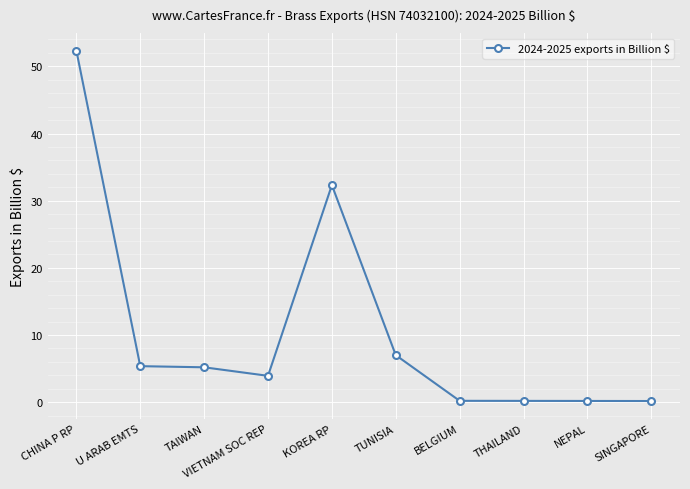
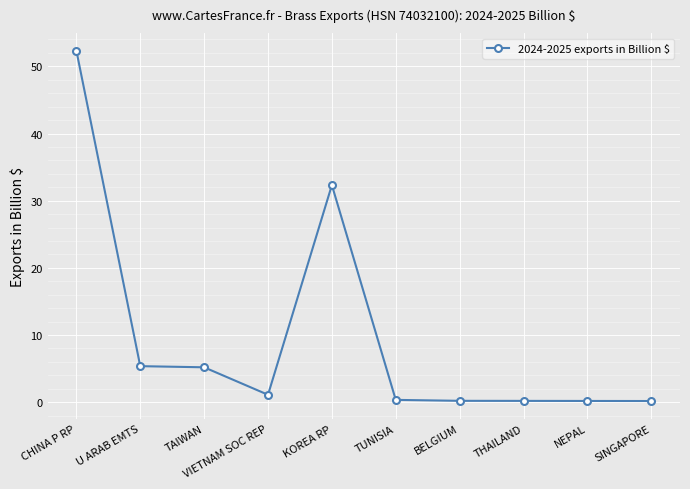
VIETNAM SOC REP: 4 -> 1
TUNISIA: 7 -> 0
